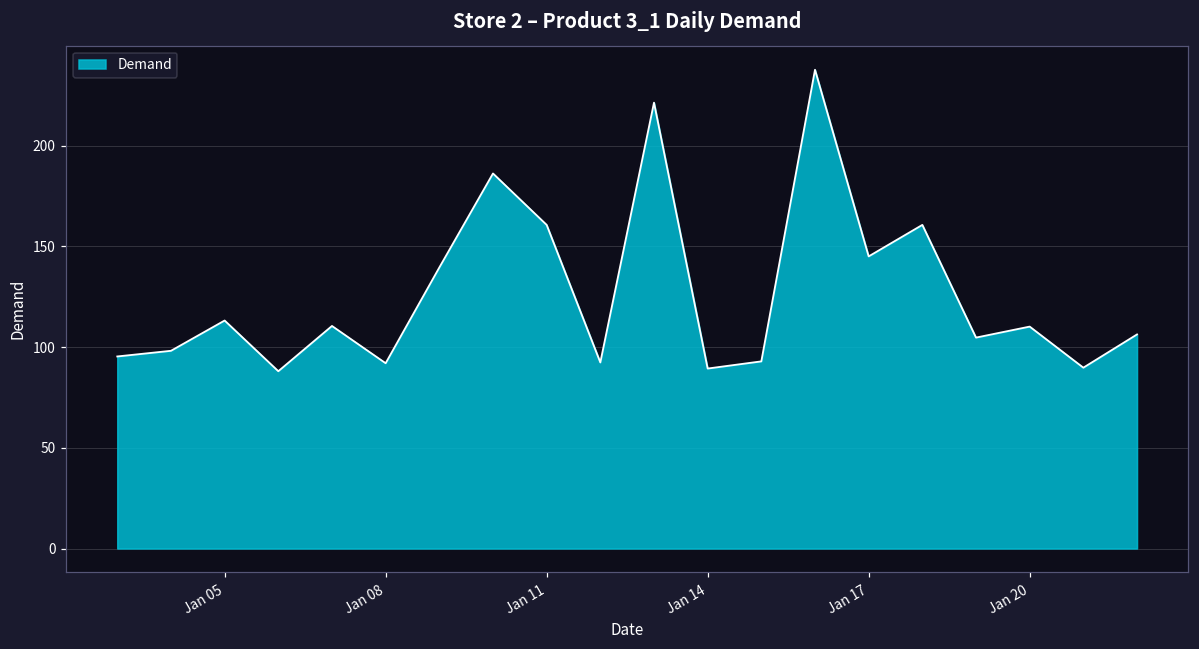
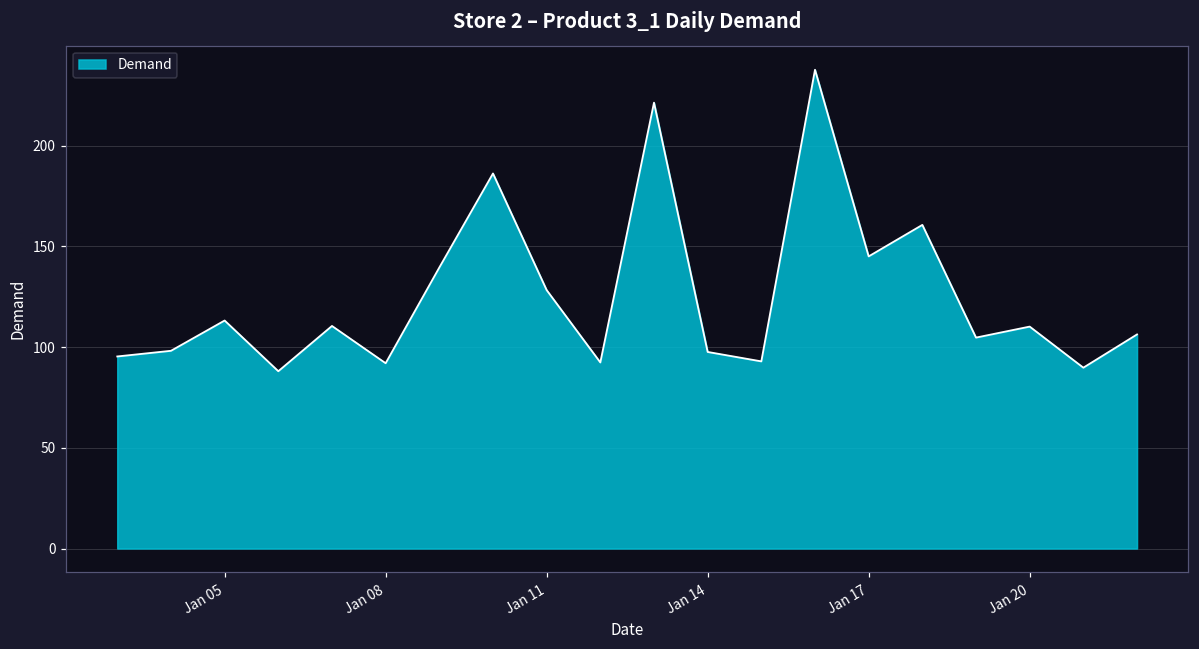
Jan 11: 161 -> 128
Jan 14: 89 -> 98
